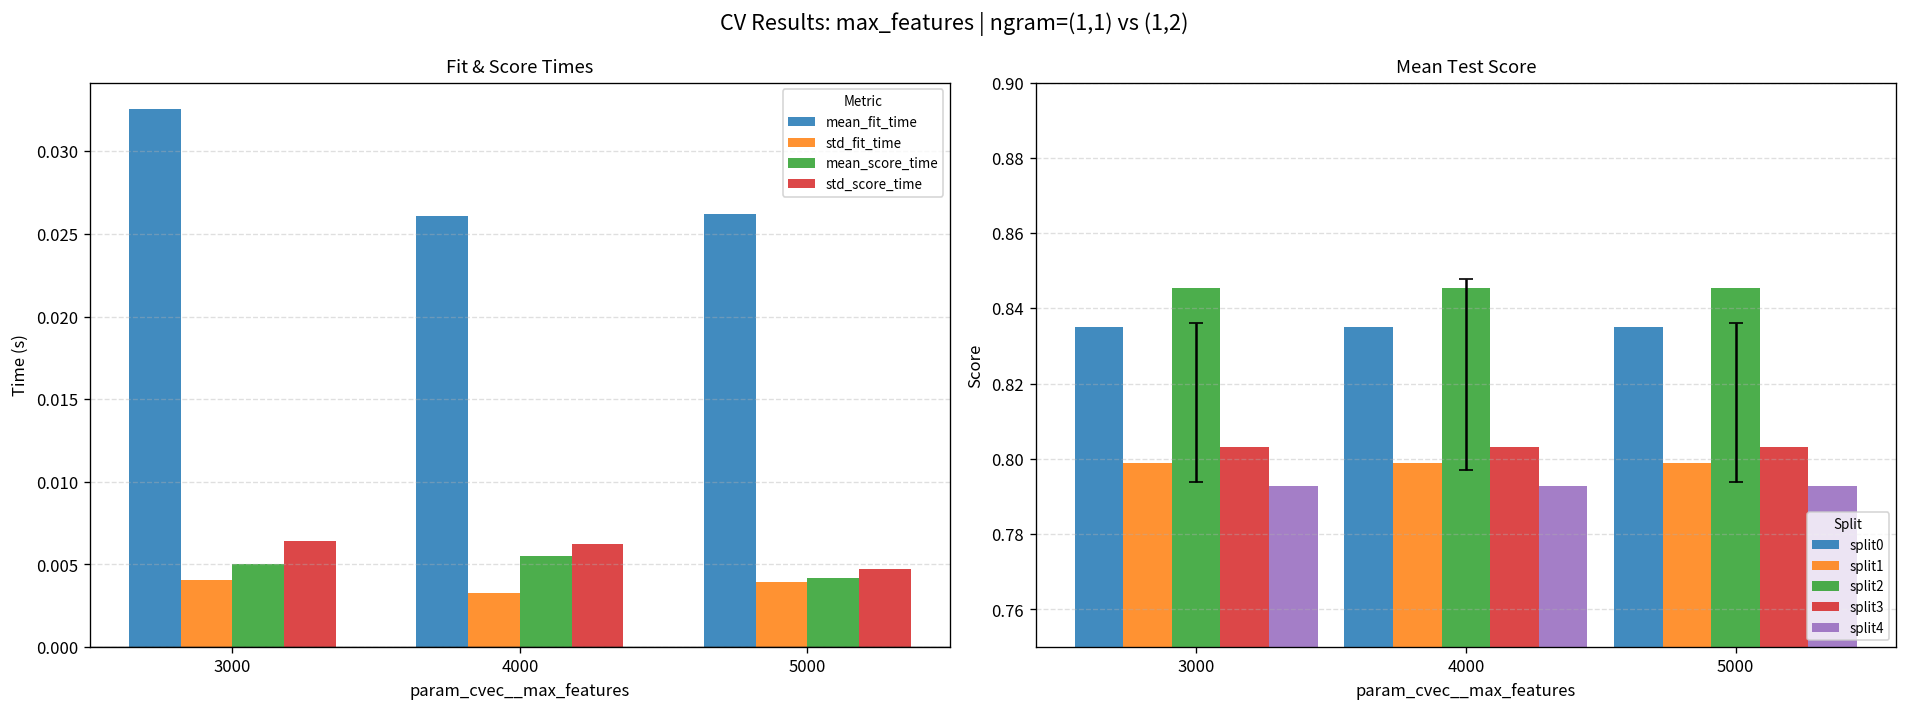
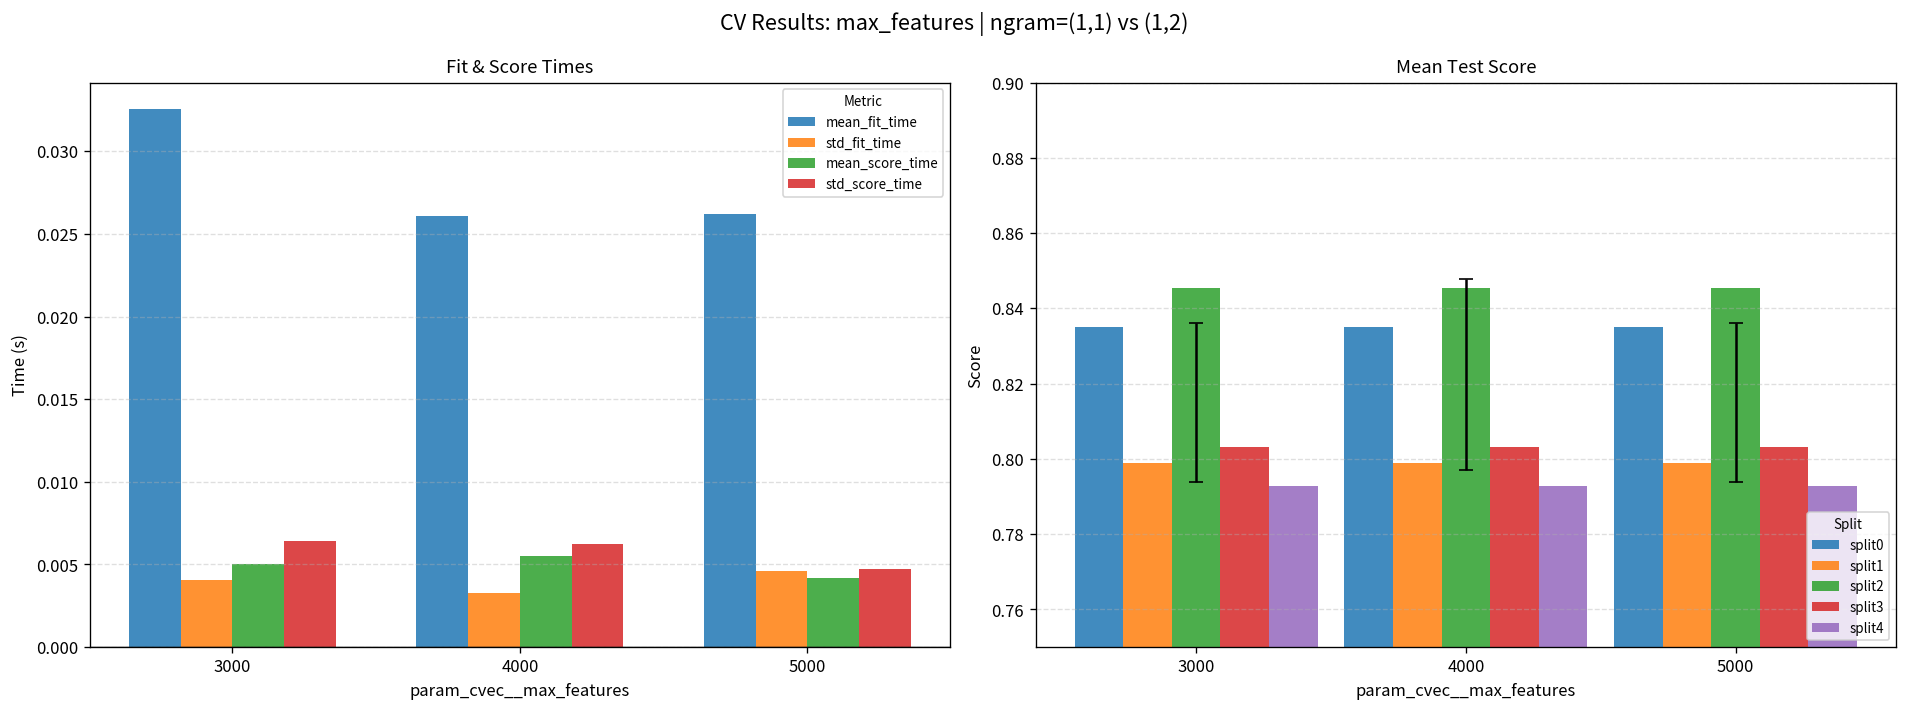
Fit & Score Times, std_fit_time, 5000: 0.0039 -> 0.0046
